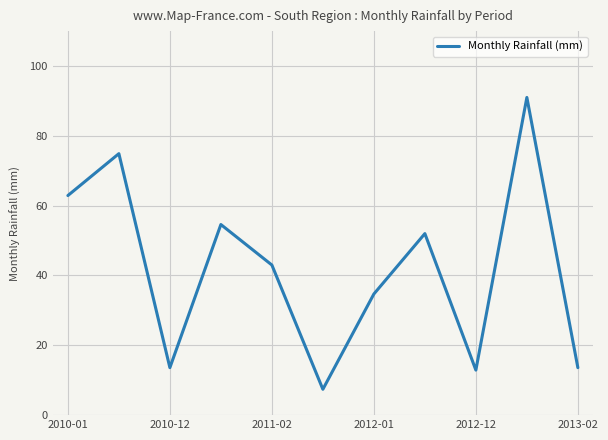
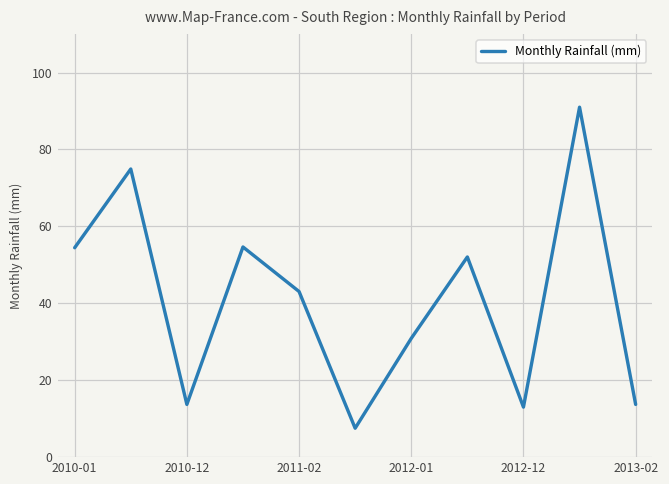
2010-01: 63 -> 54
2012-01: 35 -> 31
